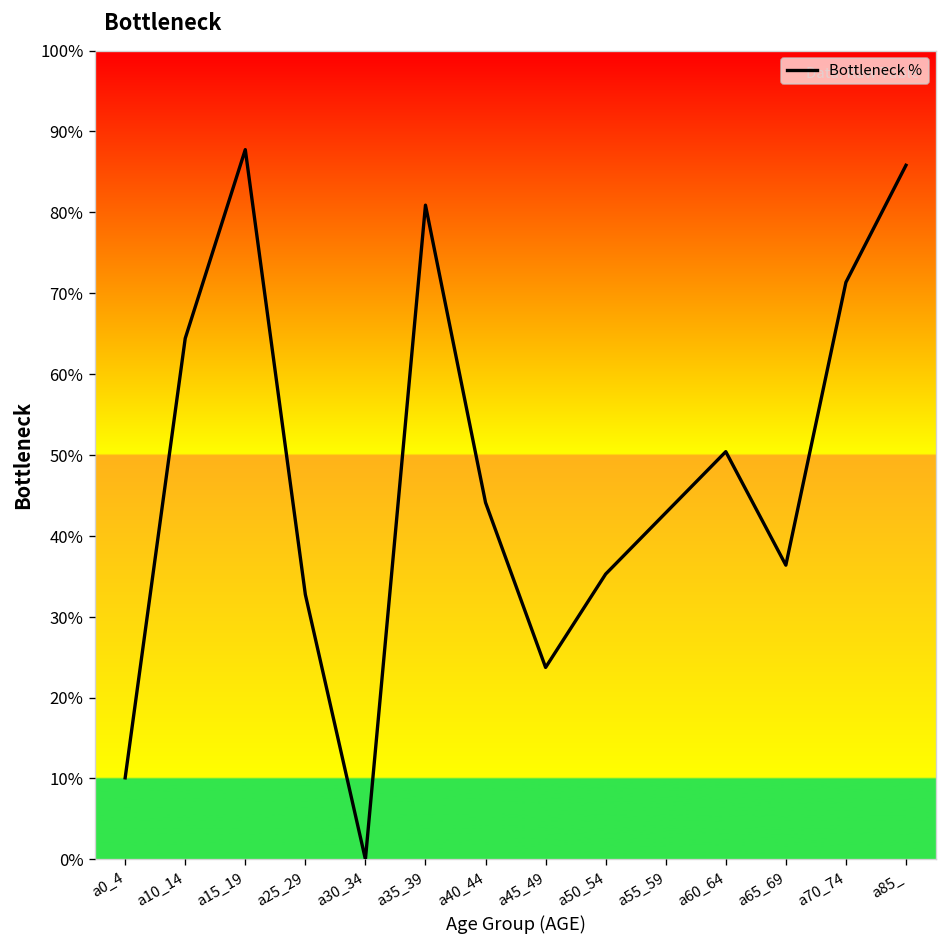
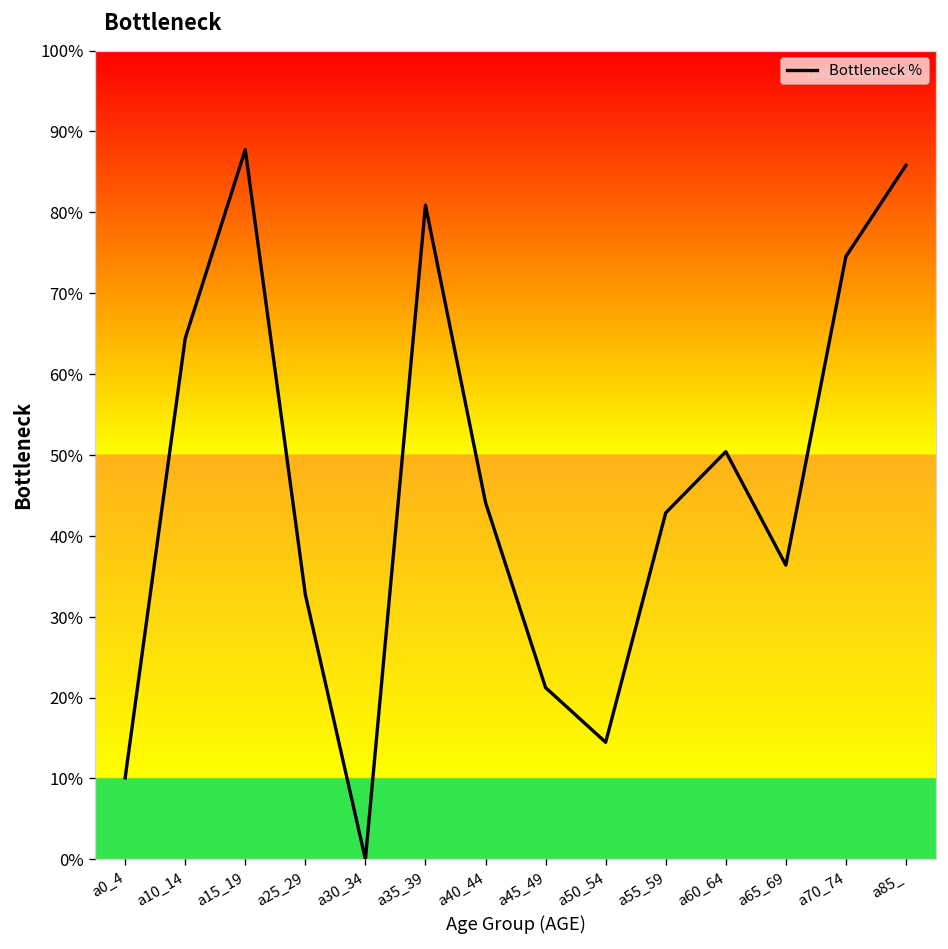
a45_49: 24% -> 21%
a50_54: 35% -> 14%
a70_74: 71% -> 75%
